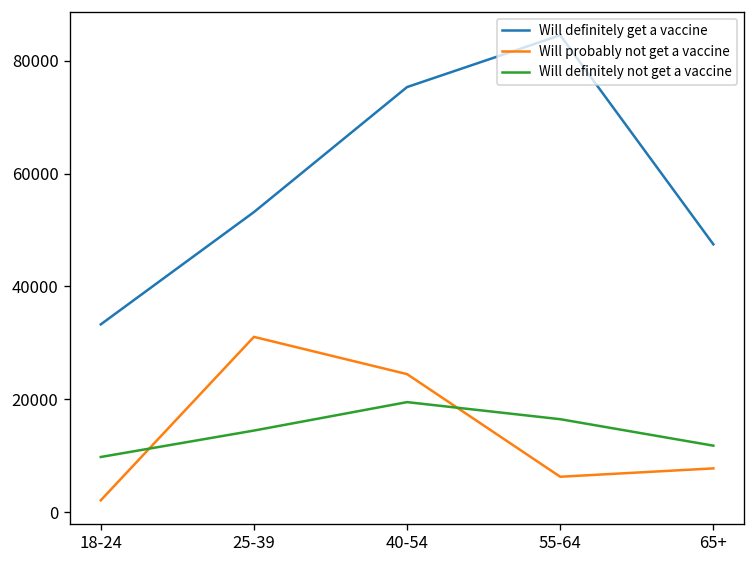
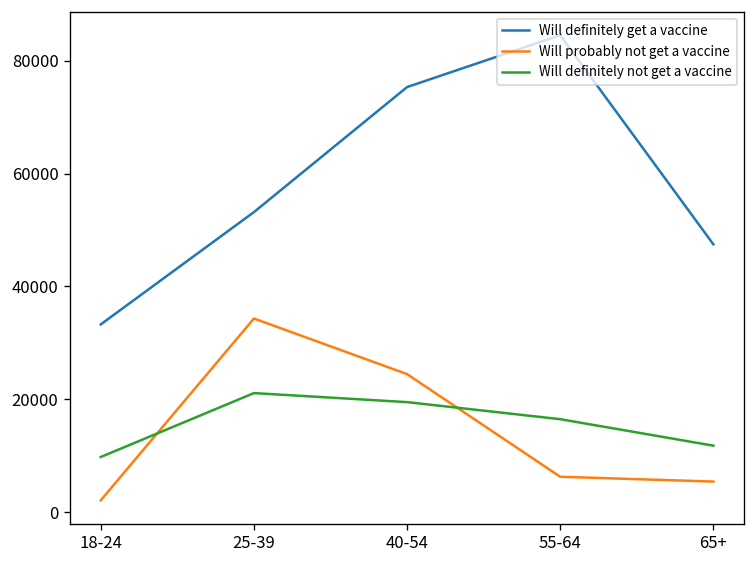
Will probably not get a vaccine, 25-39: 31000 -> 34000
Will definitely not get a vaccine, 25-39: 14000 -> 21000
Will probably not get a vaccine, 65+: 8000 -> 5000
